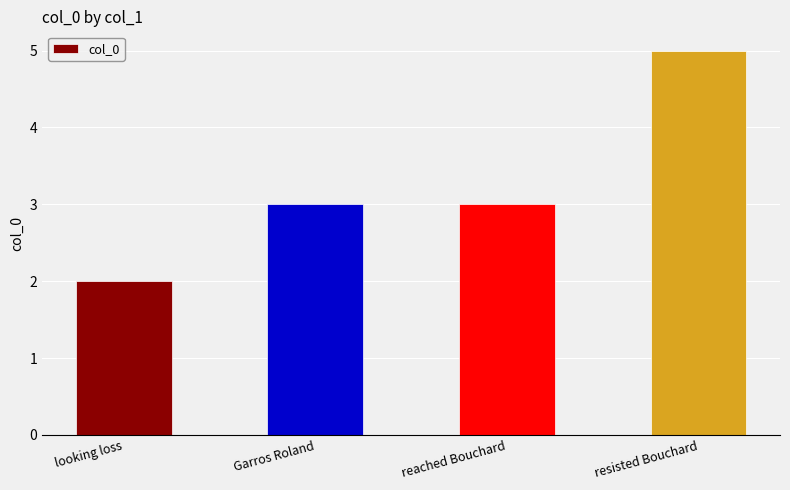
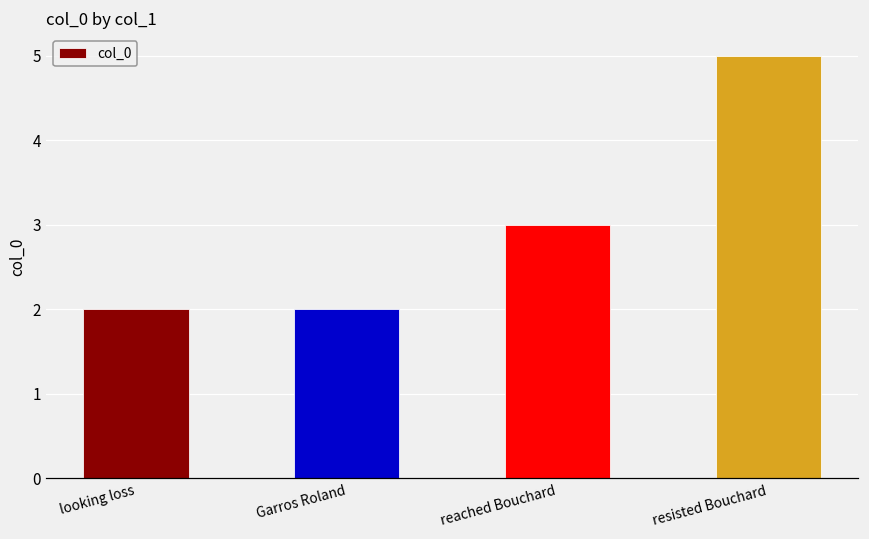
Garros Roland: 3 -> 2
